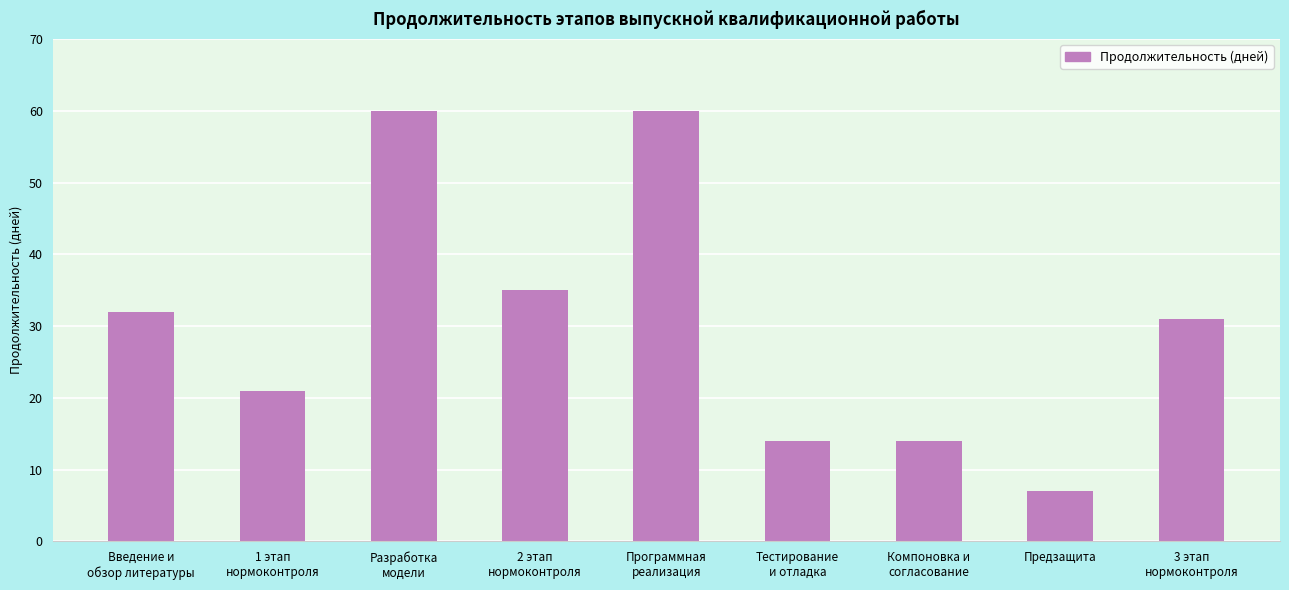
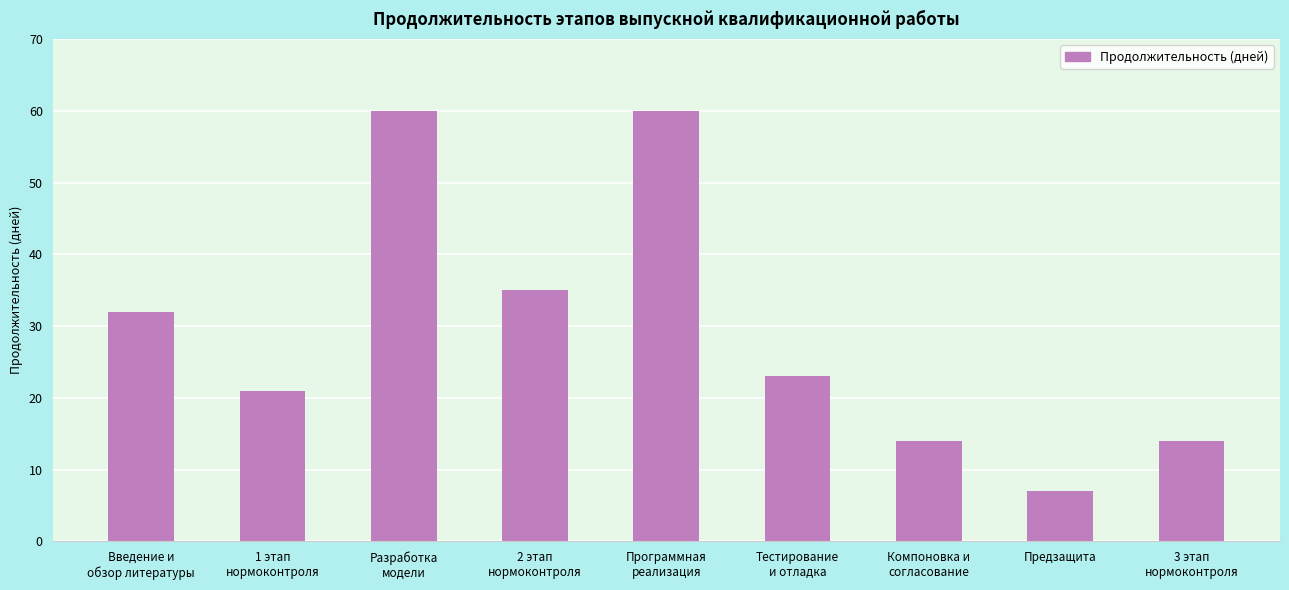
Тестирование и отладка: 14 -> 23
3 этап нормоконтроля: 31 -> 14
